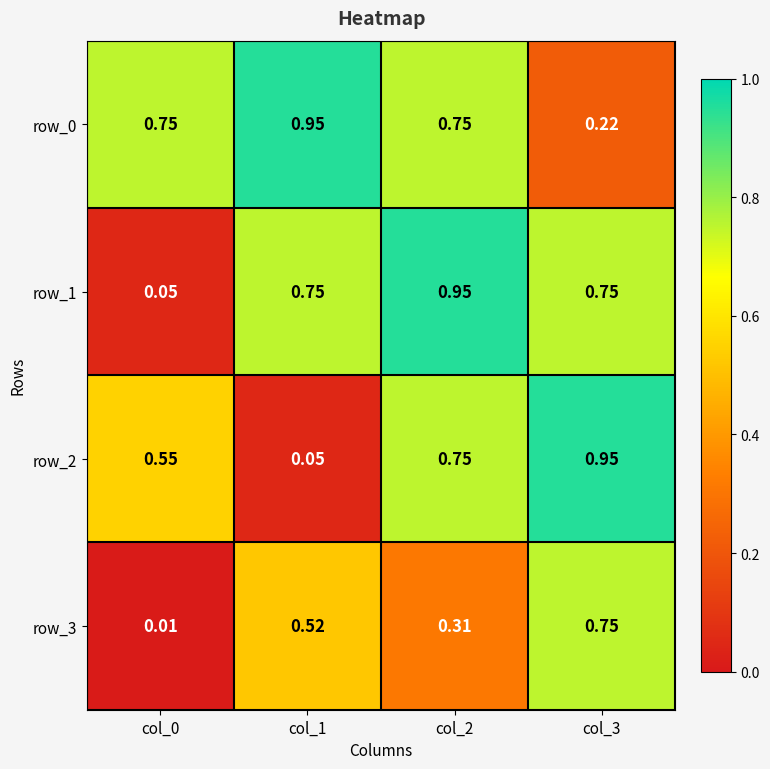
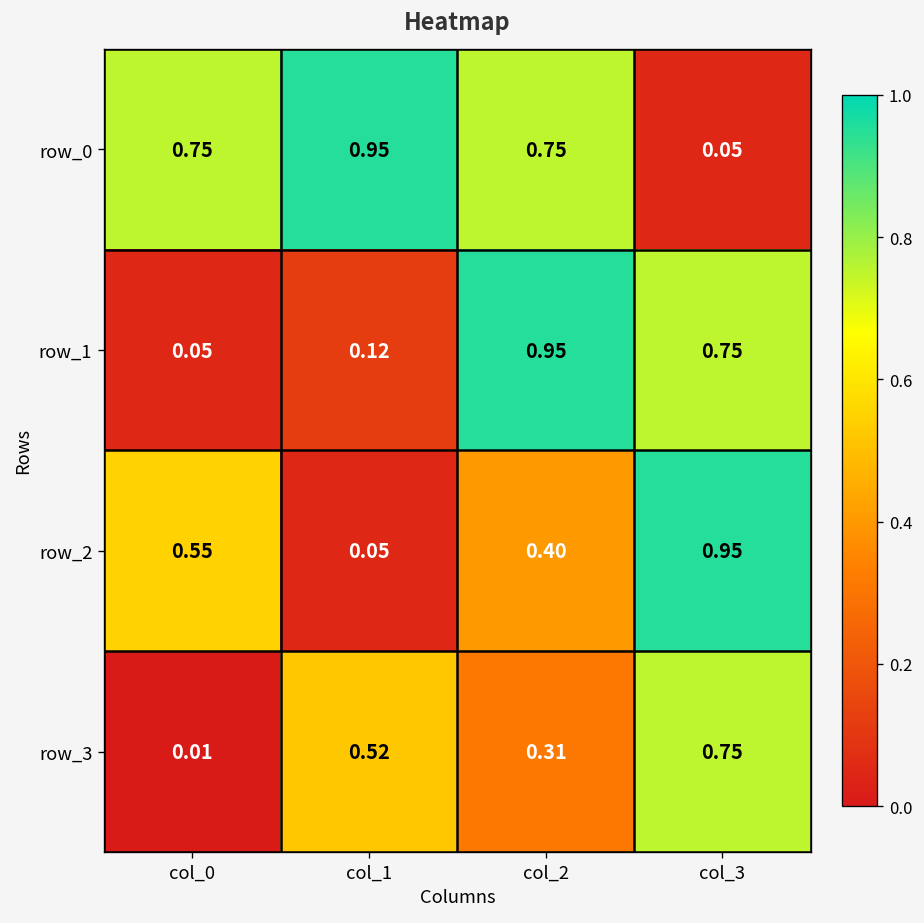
row_0, col_3: 0.22 -> 0.05
row_1, col_1: 0.75 -> 0.12
row_2, col_2: 0.75 -> 0.40
